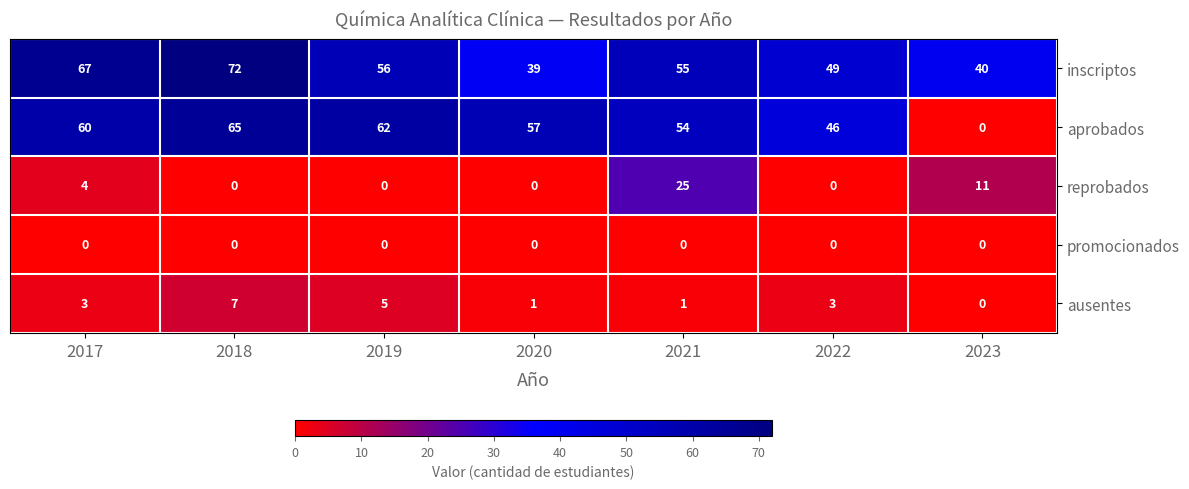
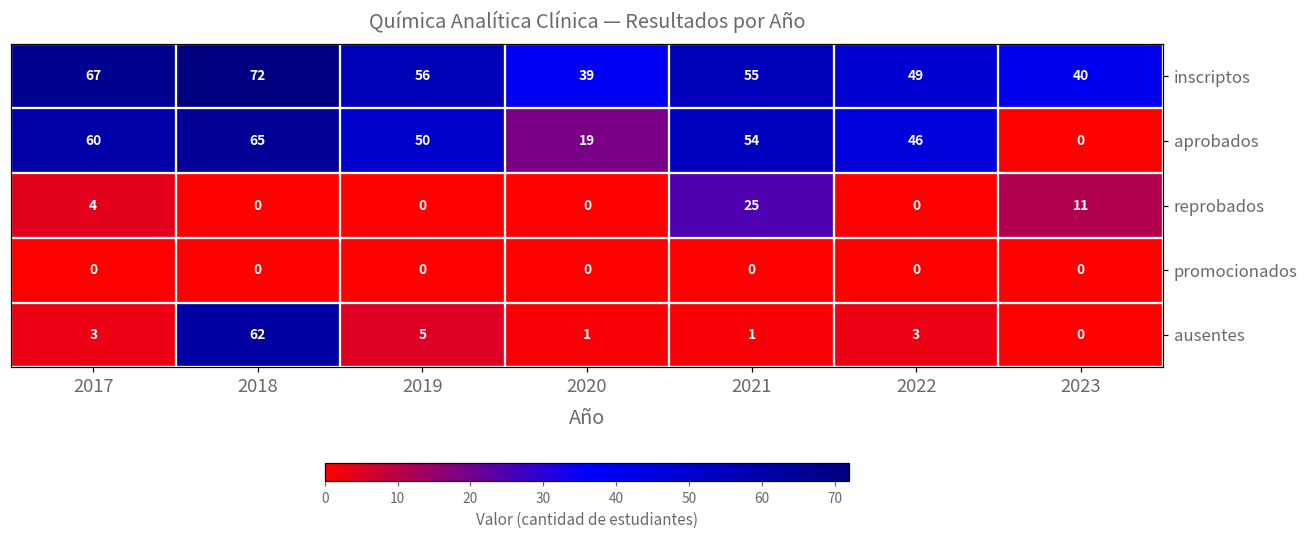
aprobados, 2019: 62 -> 50
aprobados, 2020: 57 -> 19
ausentes, 2018: 7 -> 62
